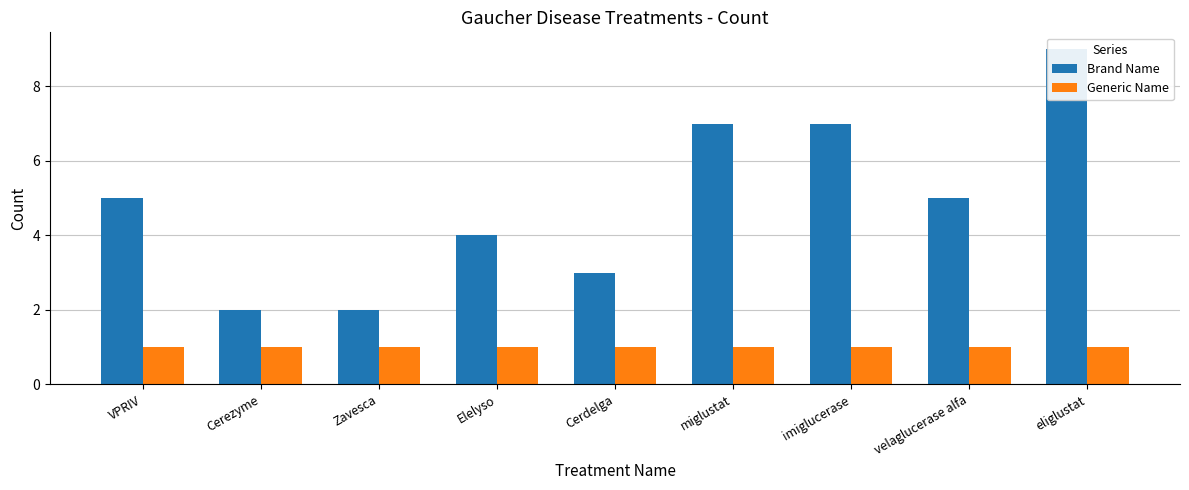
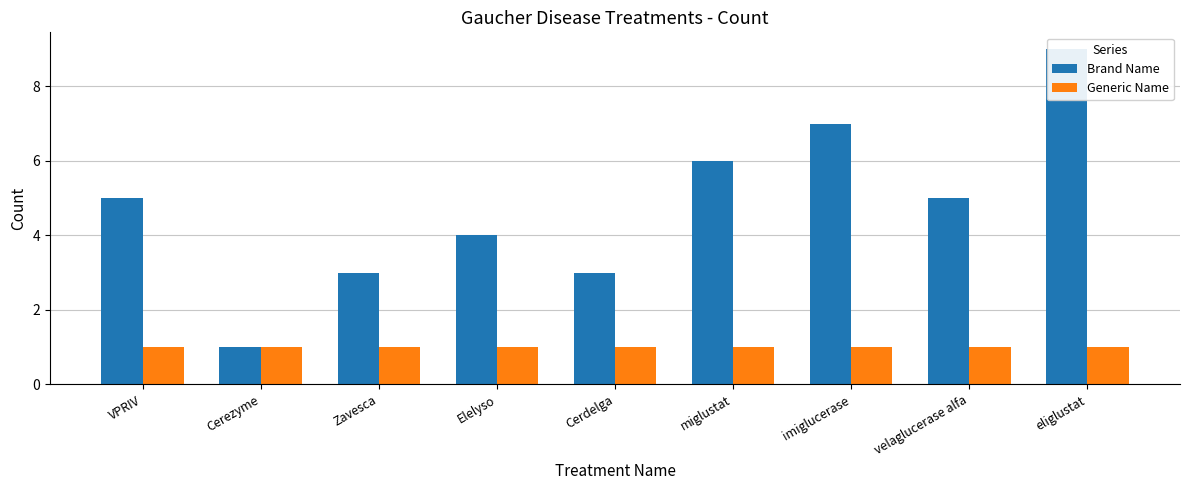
Brand Name, Cerezyme: 2 -> 1
Brand Name, Zavesca: 2 -> 3
Brand Name, miglustat: 7 -> 6
